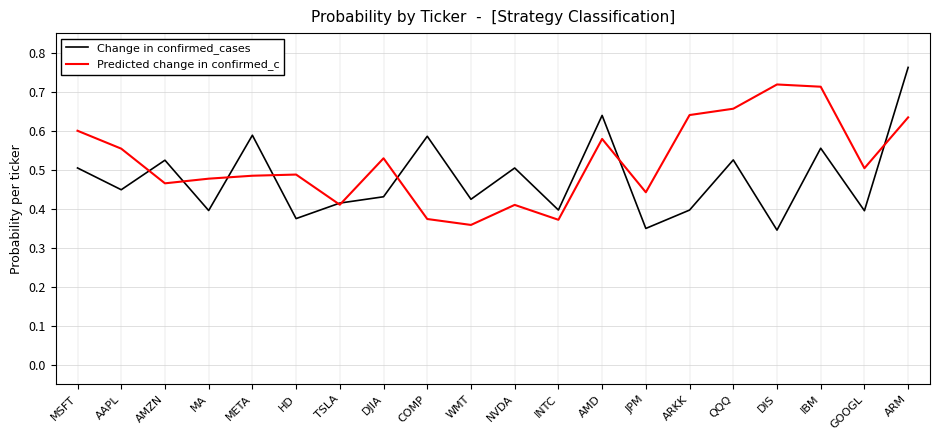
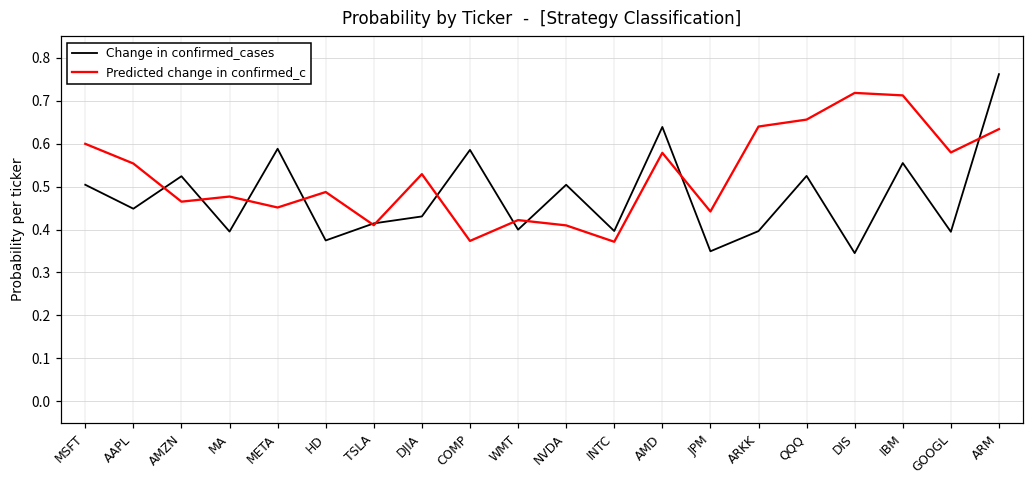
Predicted change in confirmed_c, META: 0.48 -> 0.45
Change in confirmed_cases, WMT: 0.42 -> 0.40
Predicted change in confirmed_c, WMT: 0.36 -> 0.42
Predicted change in confirmed_c, GOOGL: 0.50 -> 0.58
